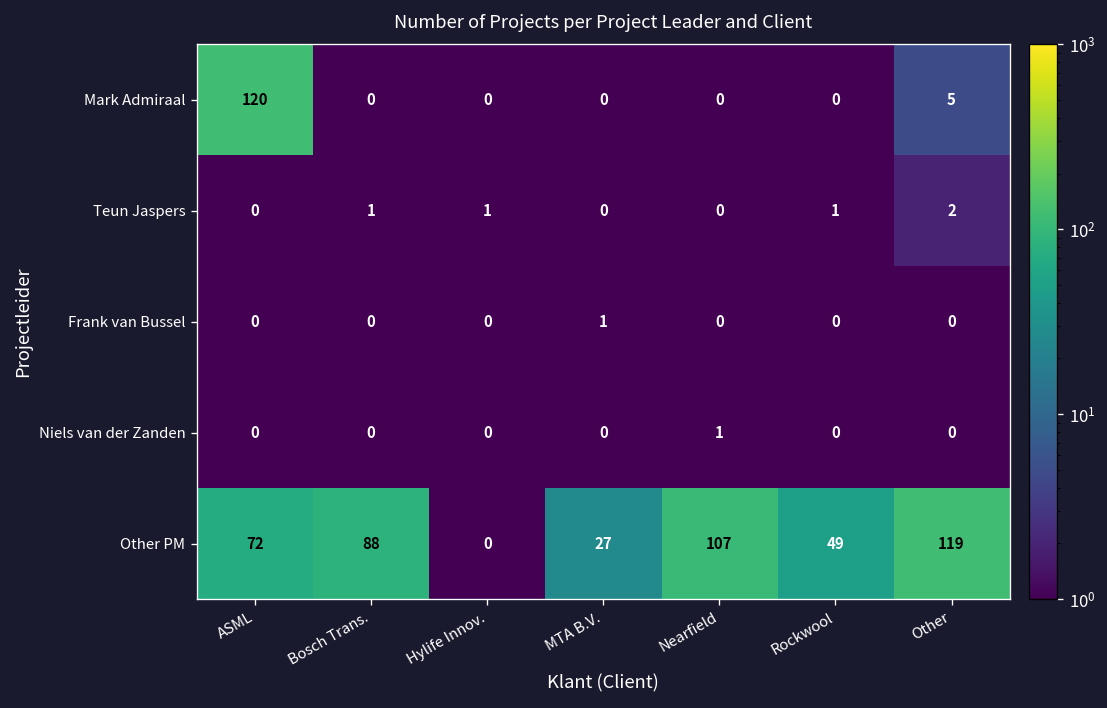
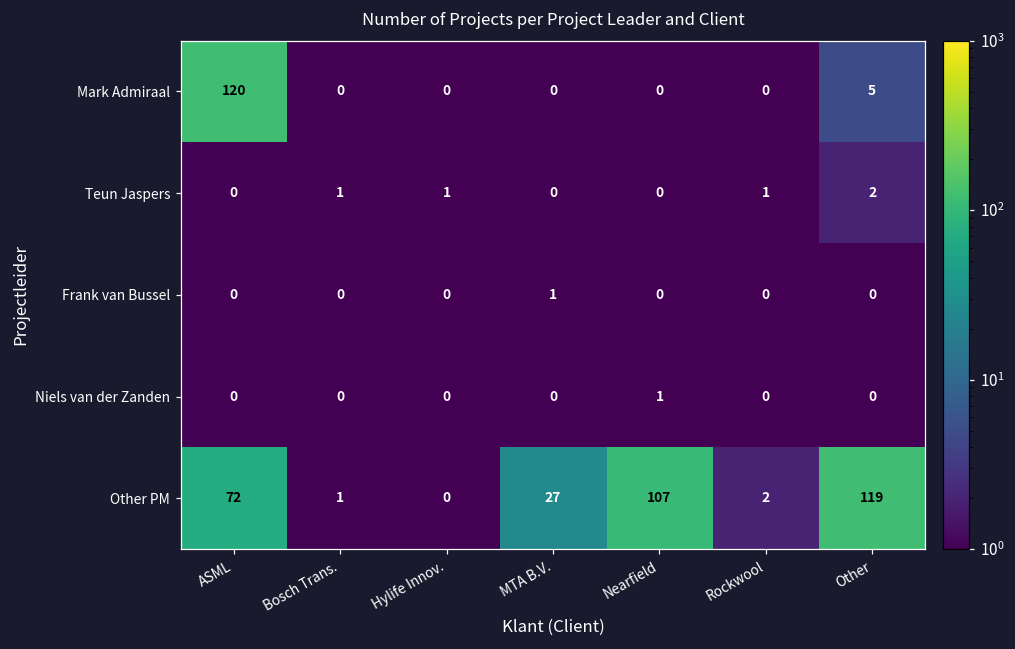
Other PM, Bosch Trans.: 88 -> 1
Other PM, Rockwool: 49 -> 2
